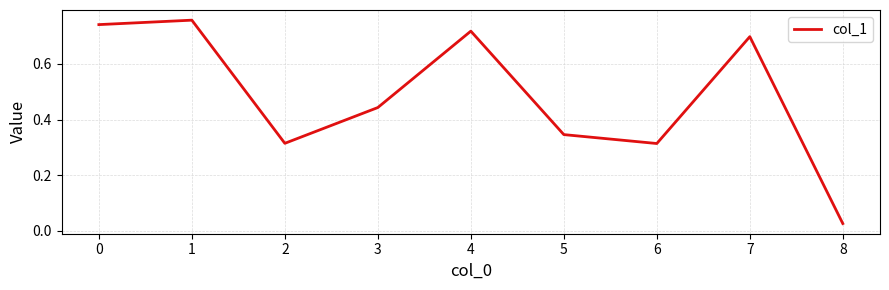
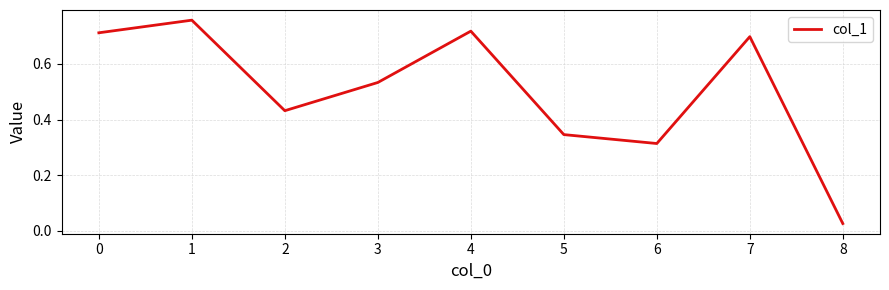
0: 0.74 -> 0.71
2: 0.31 -> 0.43
3: 0.44 -> 0.53
